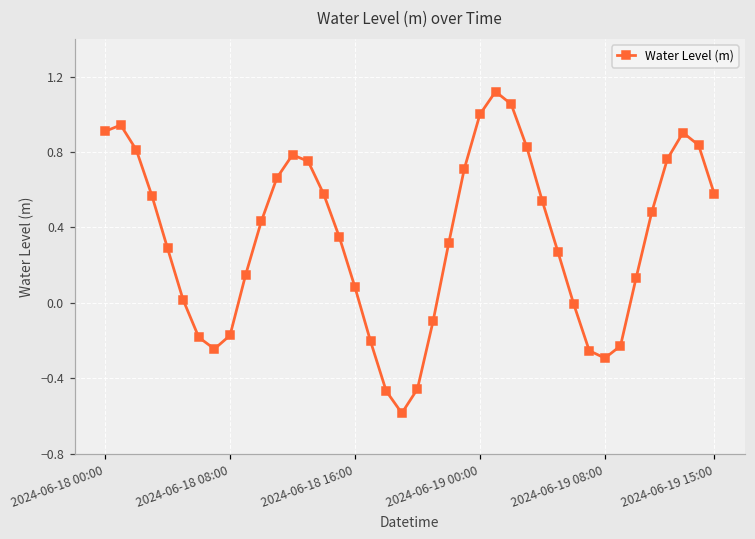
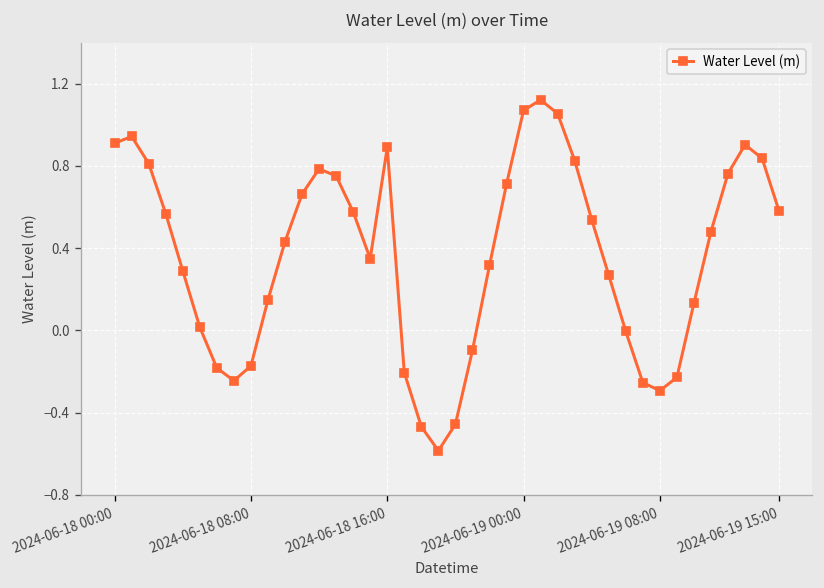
2024-06-18 16:00: 0.08 -> 0.89
2024-06-19 00:00: 1.00 -> 1.07
